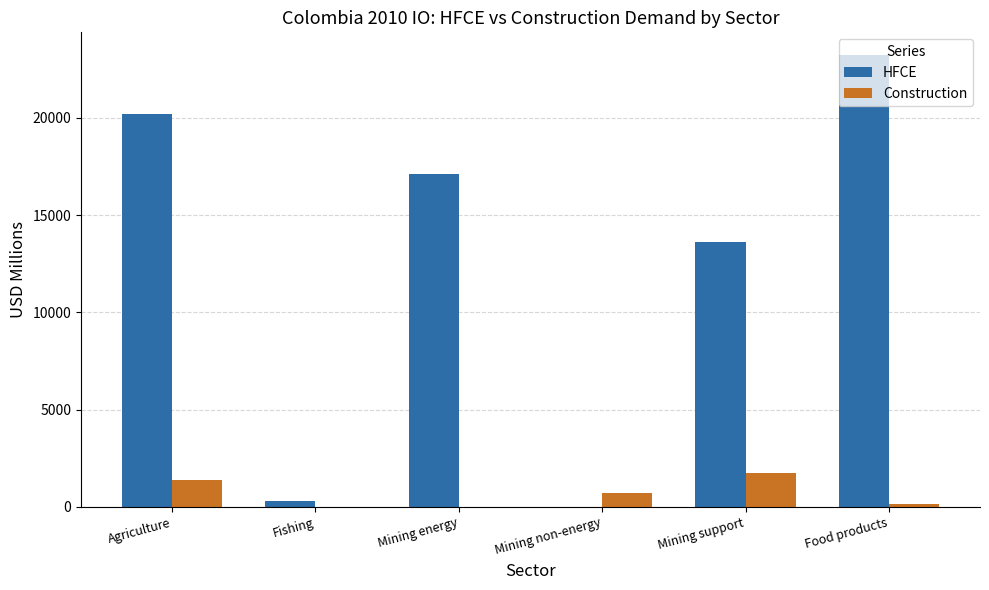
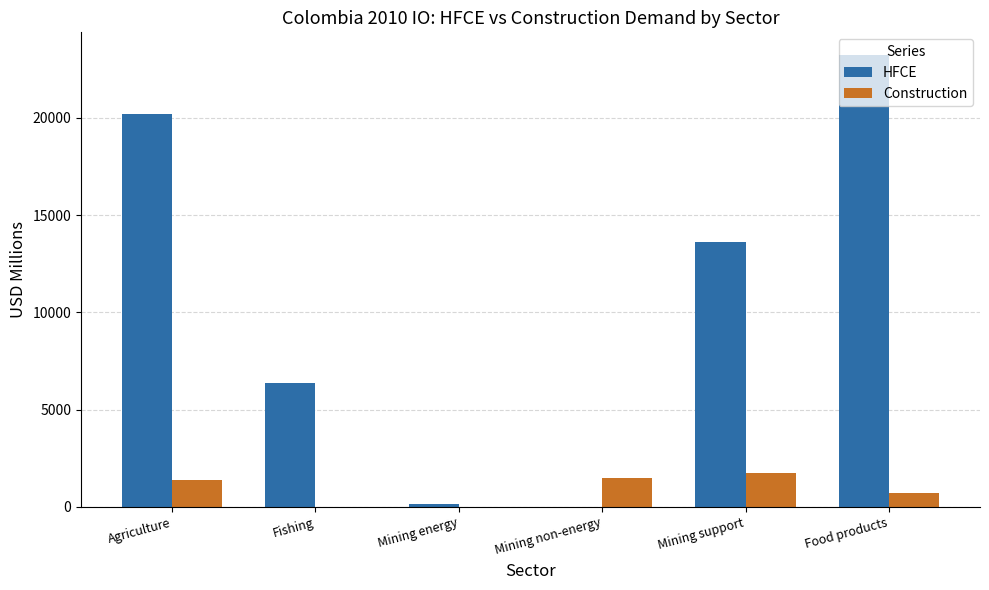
HFCE, Fishing: 300 -> 6300
HFCE, Mining energy: 17100 -> 100
Construction, Mining non-energy: 700 -> 1500
Construction, Food products: 100 -> 700
